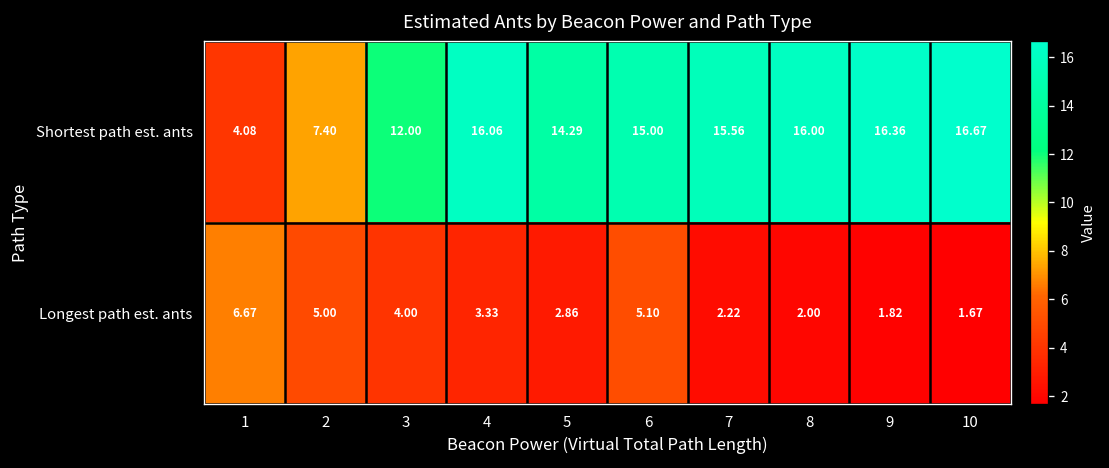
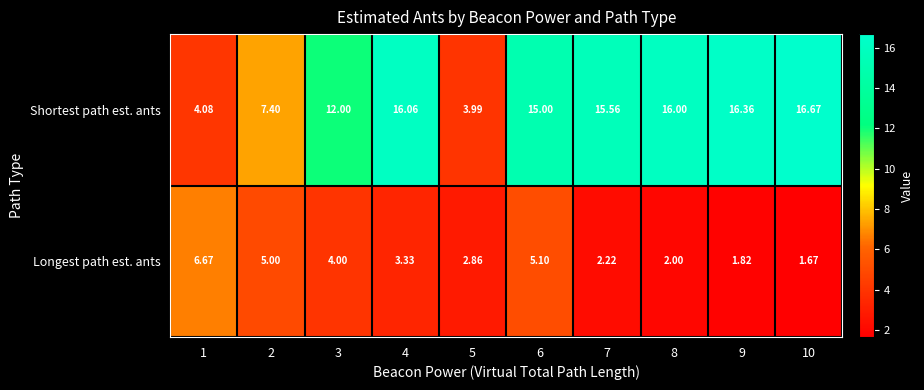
Shortest path est. ants, 5: 14.29 -> 3.99
